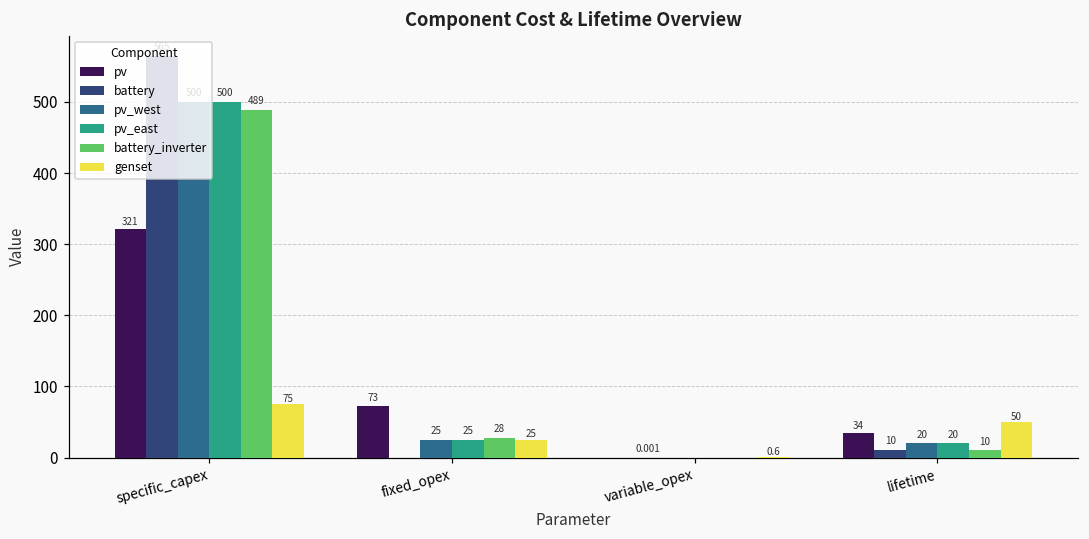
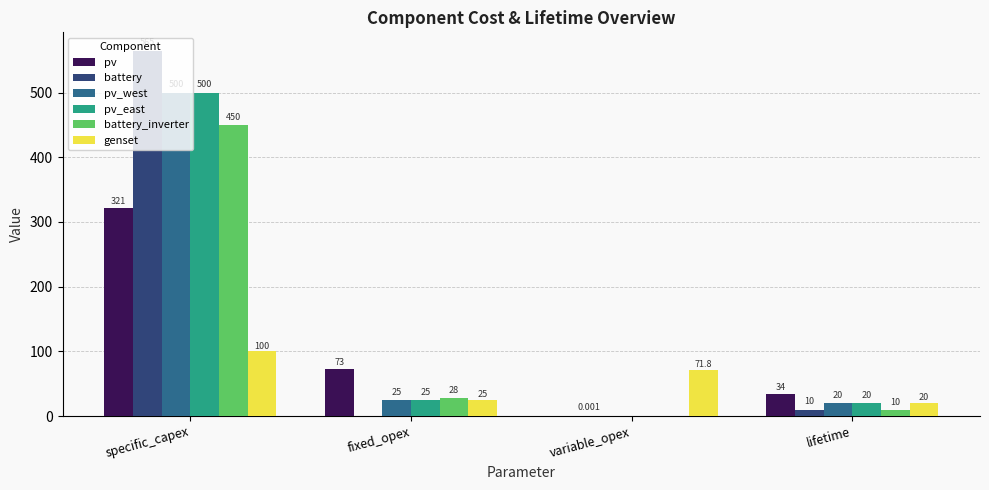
battery_inverter, specific_capex: 489 -> 450
genset, specific_capex: 75 -> 100
genset, variable_opex: 0.6 -> 71.8
genset, lifetime: 50 -> 20
